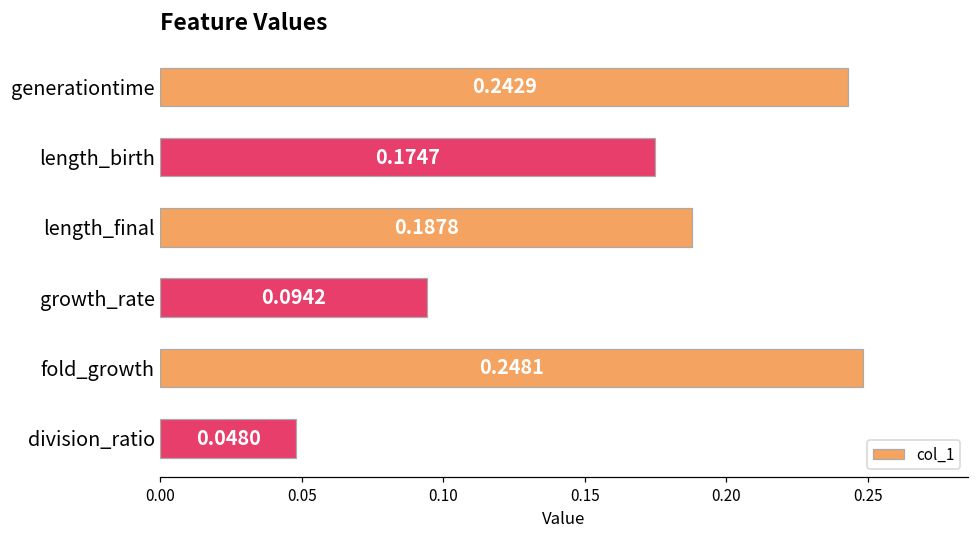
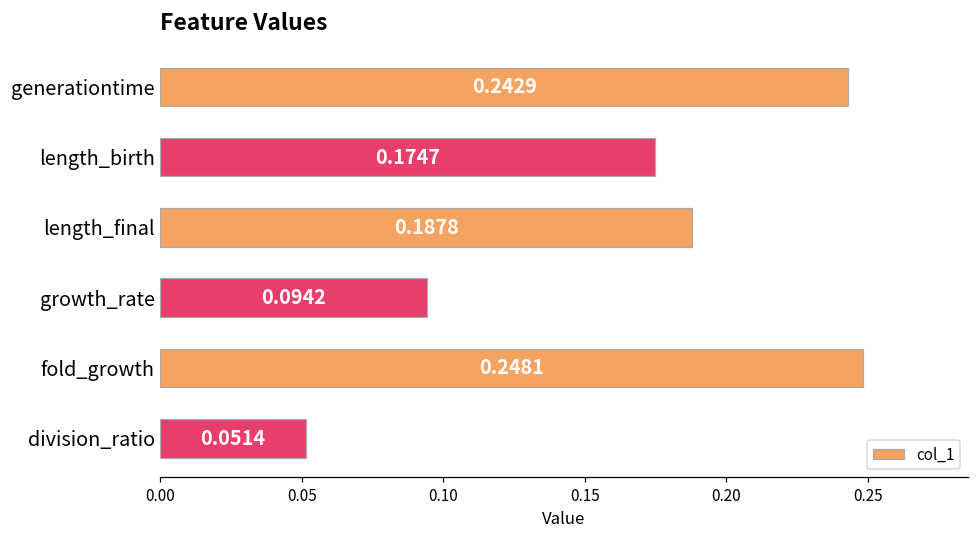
division_ratio: 0.0480 -> 0.0514
